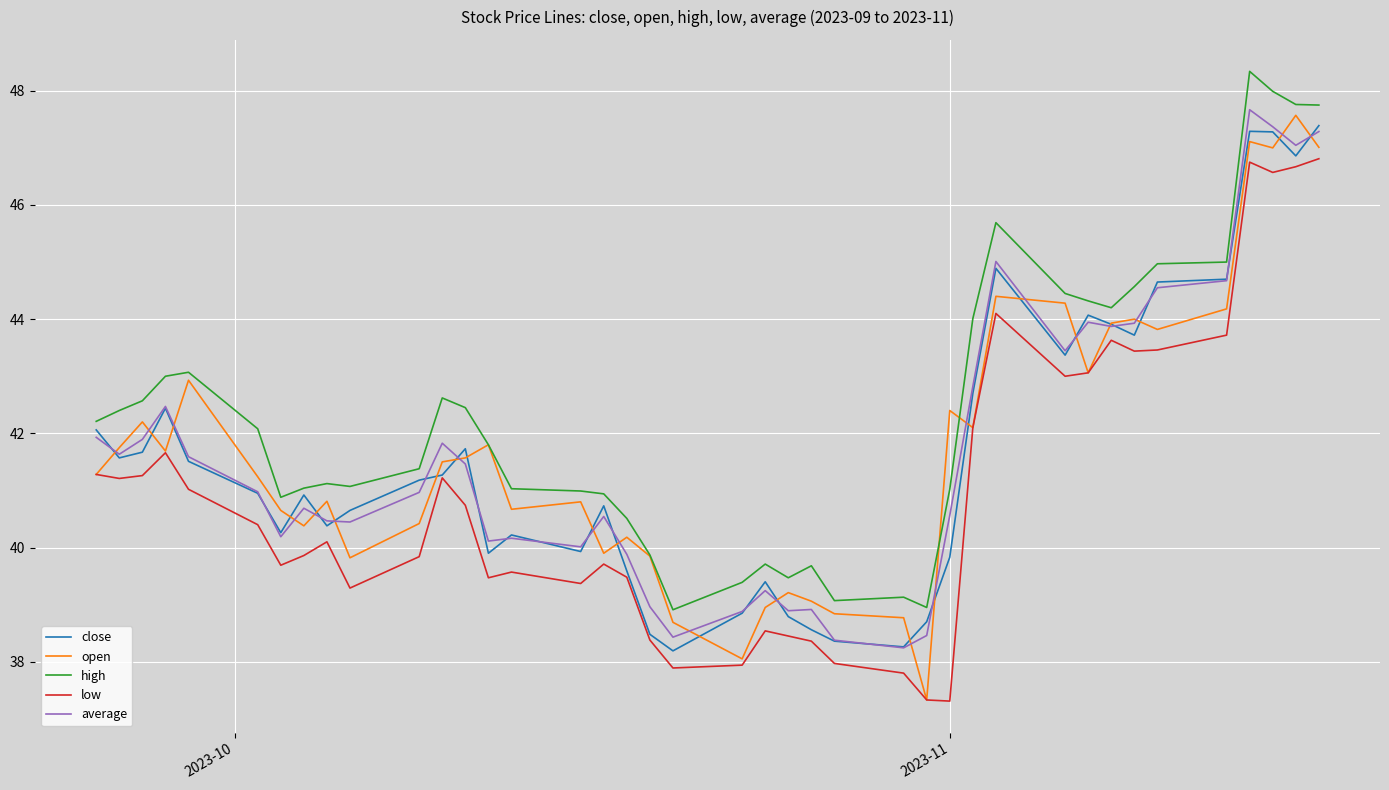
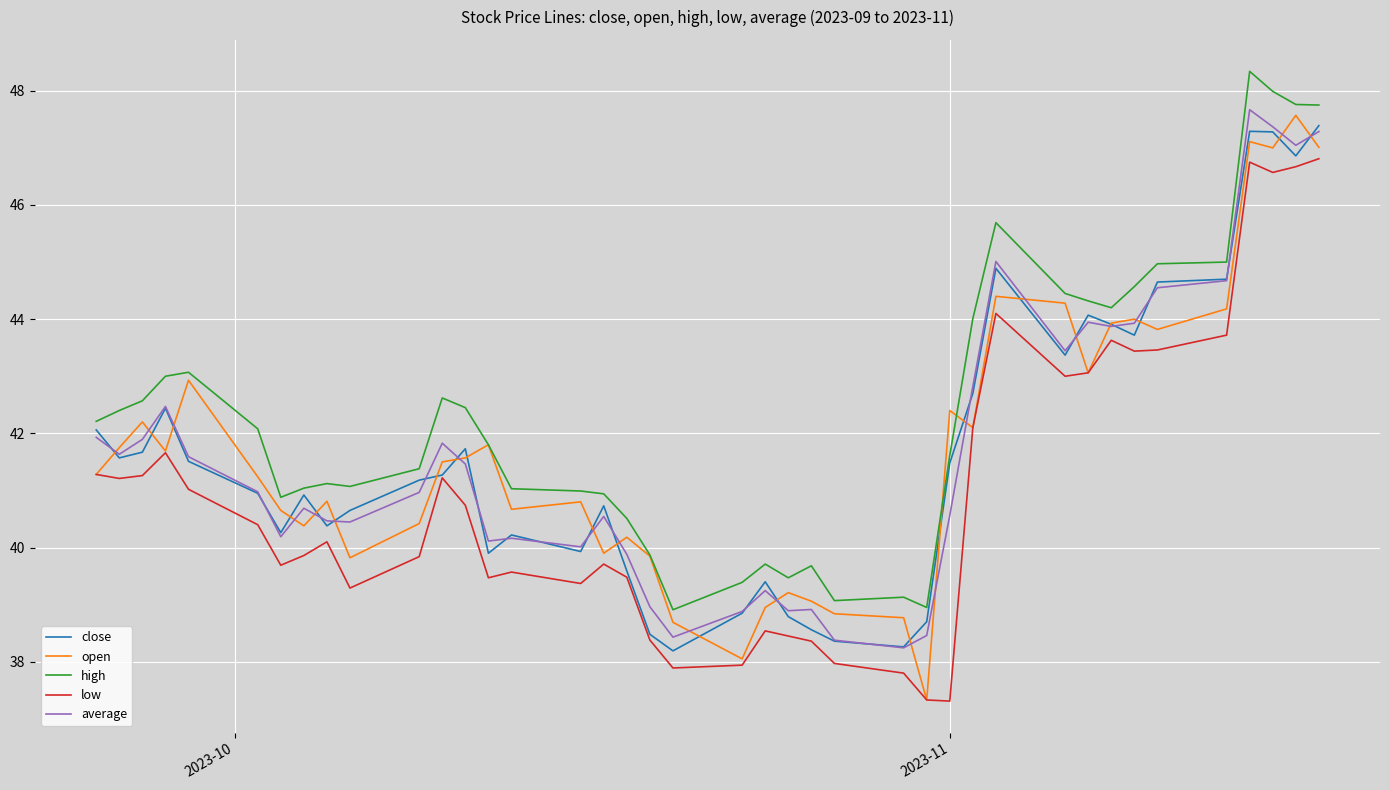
close, 2023-11: 39.8 -> 41.5
high, 2023-11: 41.0 -> 41.6
